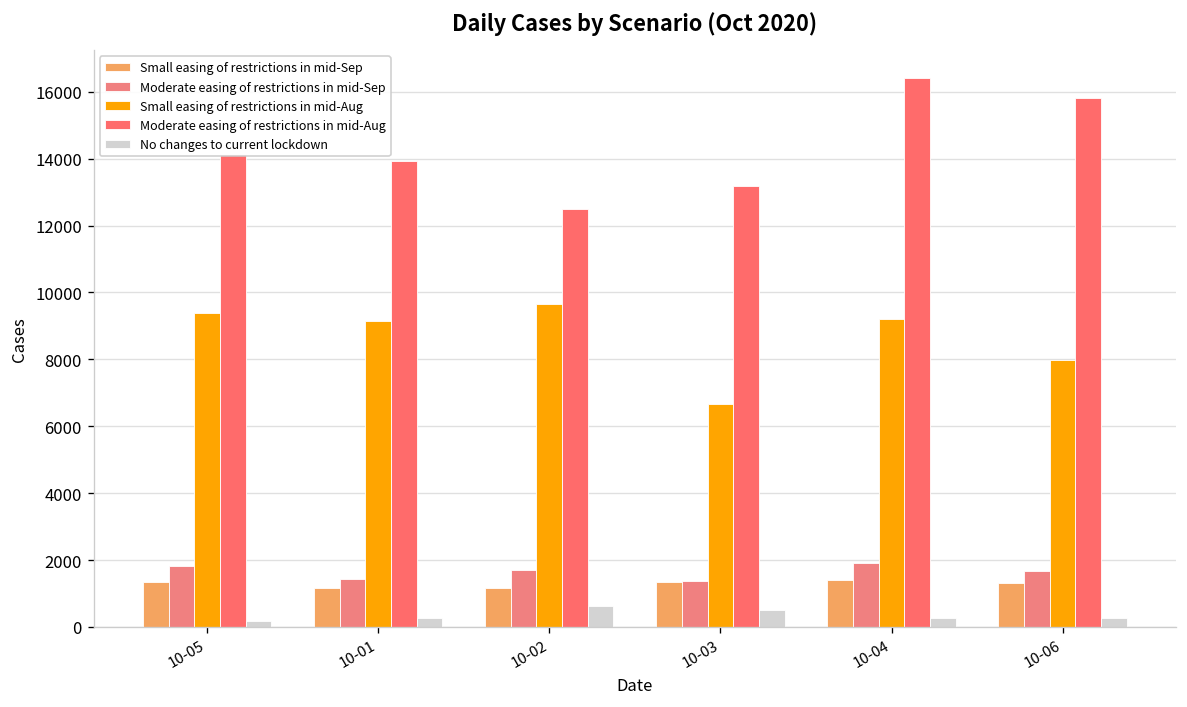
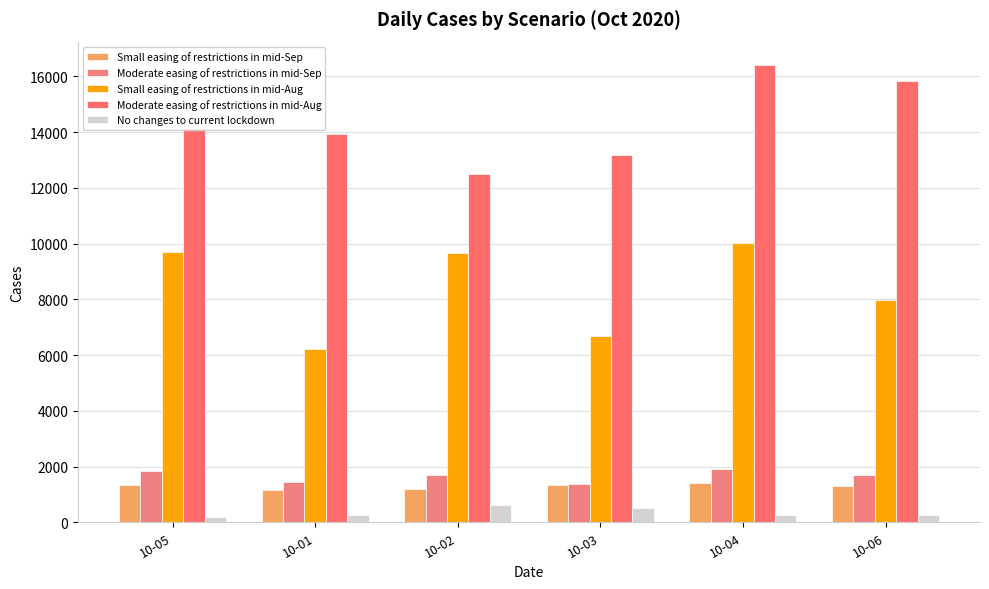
Small easing of restrictions in mid-Aug, 10-05: 9400 -> 9700
Small easing of restrictions in mid-Aug, 10-01: 9200 -> 6200
Small easing of restrictions in mid-Aug, 10-04: 9200 -> 10000
